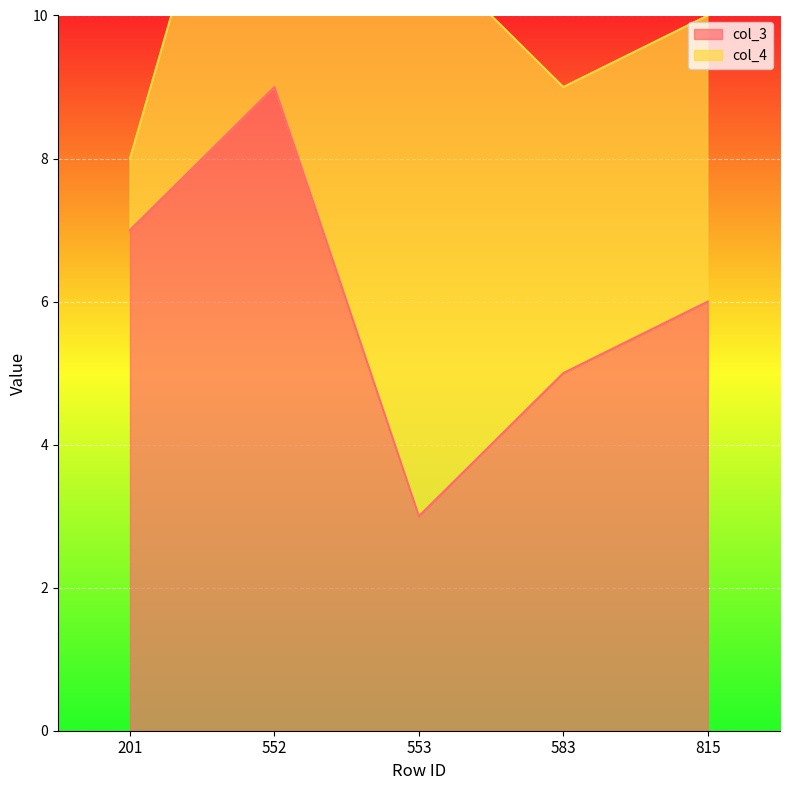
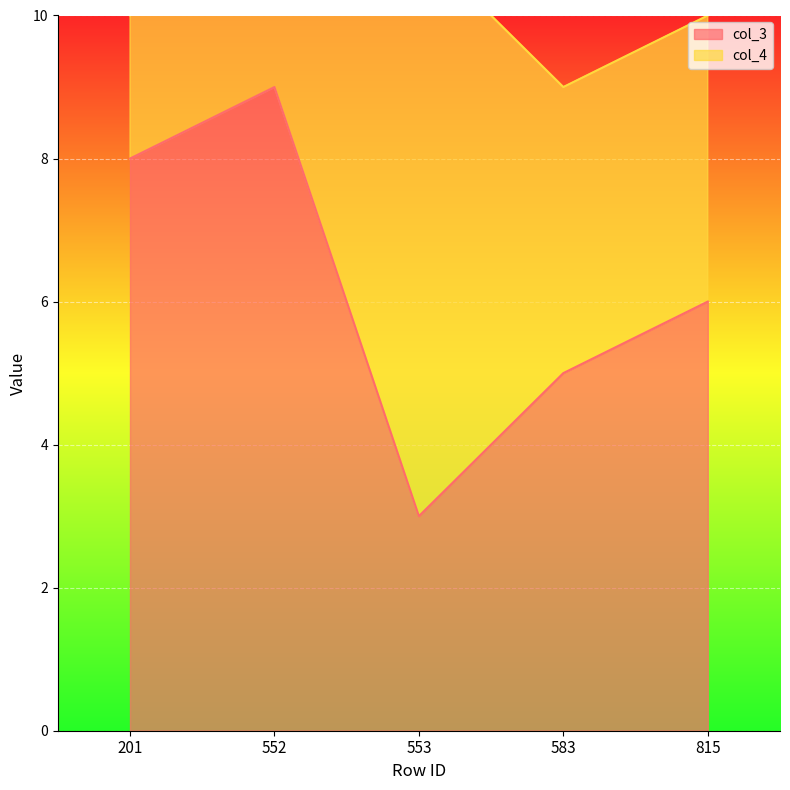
col_3, 201: 7 -> 8
col_4, 201: 1 -> 2
